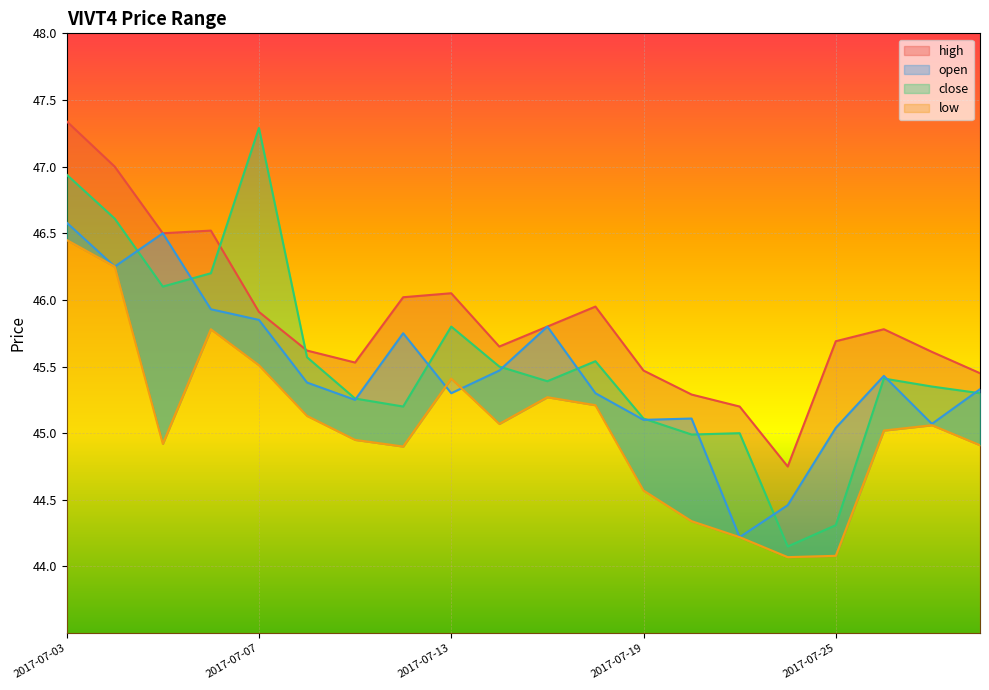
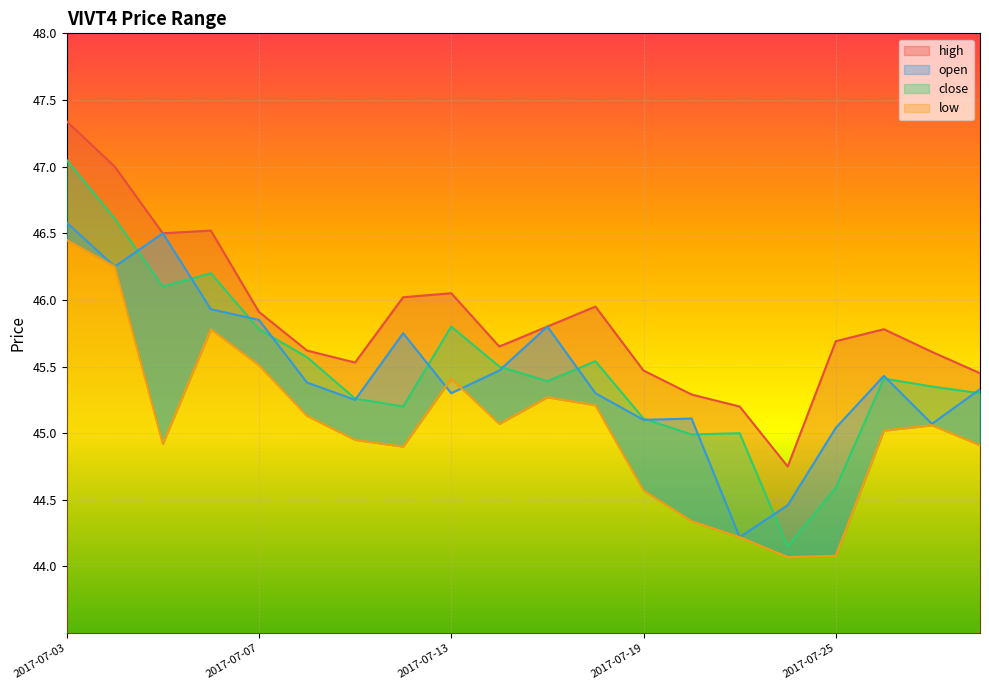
close, 2017-07-03: 46.94 -> 47.05
close, 2017-07-07: 47.29 -> 45.78
close, 2017-07-25: 44.31 -> 44.59
